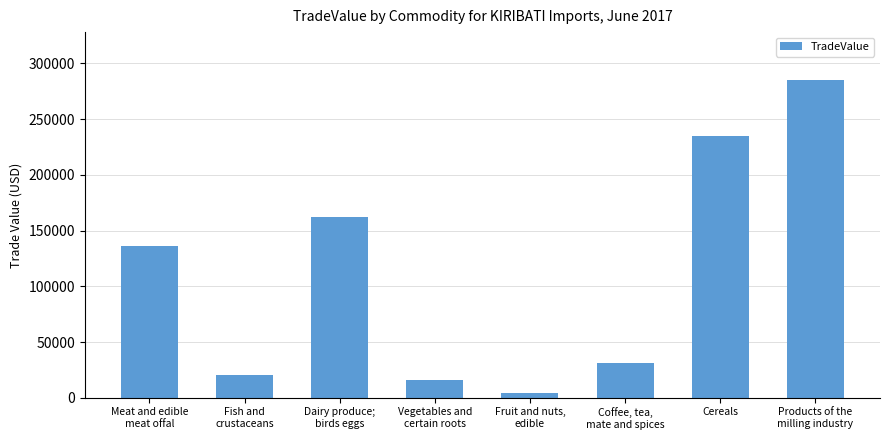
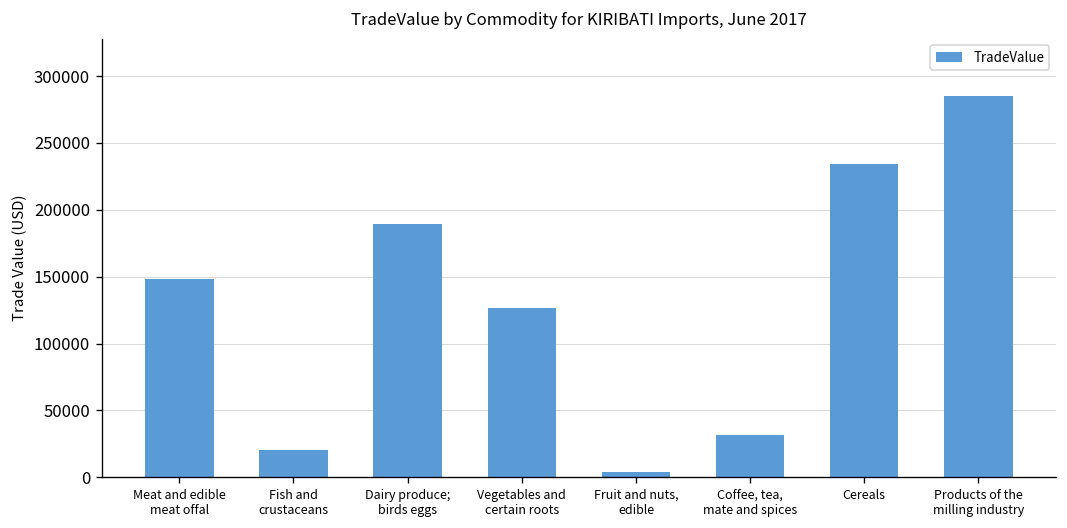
Meat and edible meat offal: 136000 -> 148000
Dairy produce; birds eggs: 162000 -> 190000
Vegetables and certain roots: 16000 -> 127000
